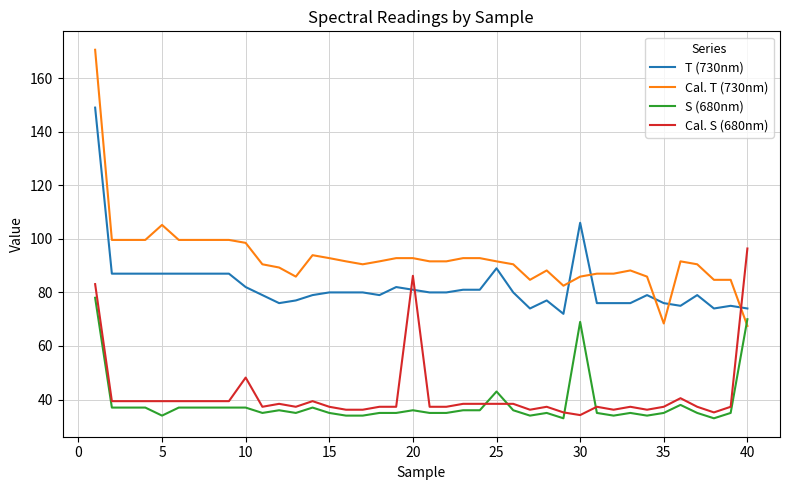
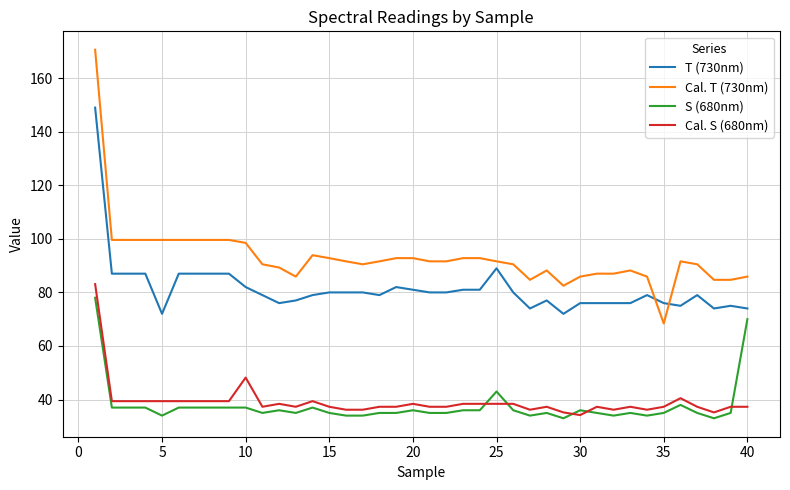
T (730nm), 5: 87 -> 72
Cal. T (730nm), 5: 105 -> 100
Cal. S (680nm), 20: 86 -> 38
T (730nm), 30: 106 -> 76
S (680nm), 30: 69 -> 36
Cal. T (730nm), 40: 68 -> 86
Cal. S (680nm), 40: 96 -> 37
